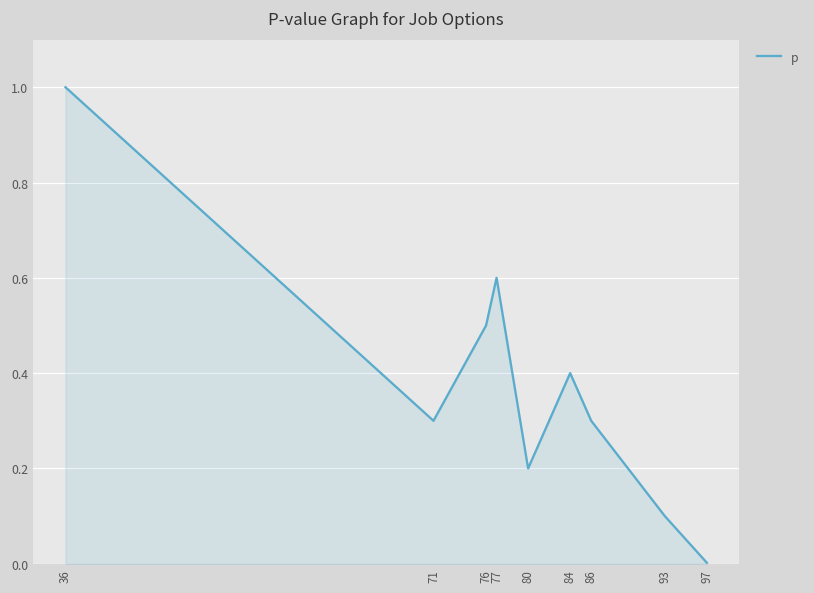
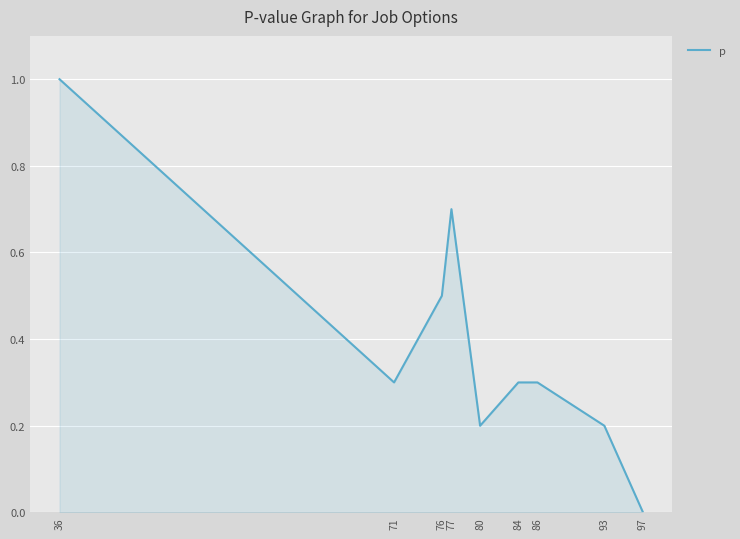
77: 0.6 -> 0.7
84: 0.4 -> 0.3
93: 0.1 -> 0.2
